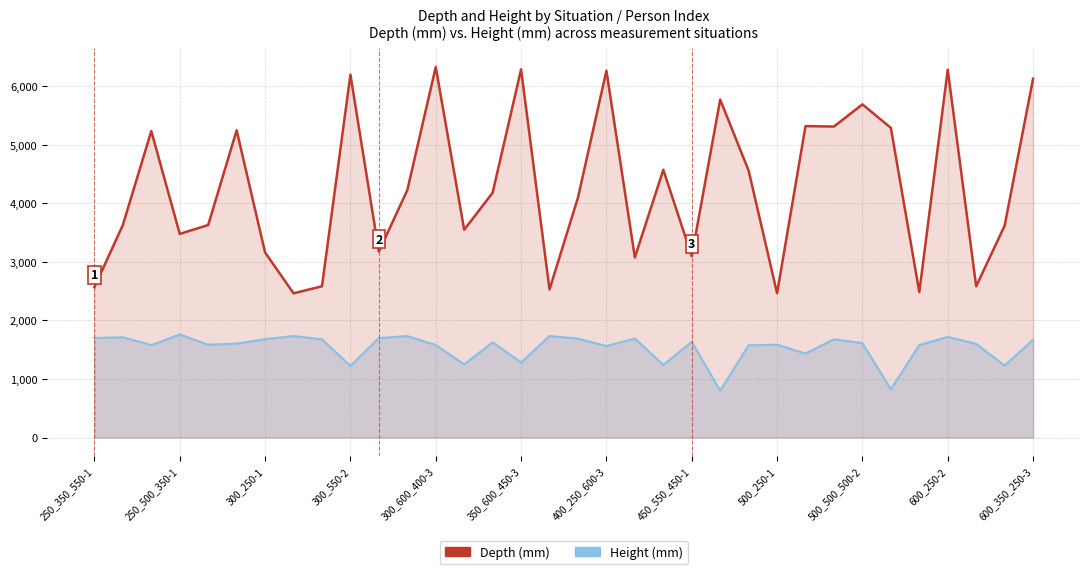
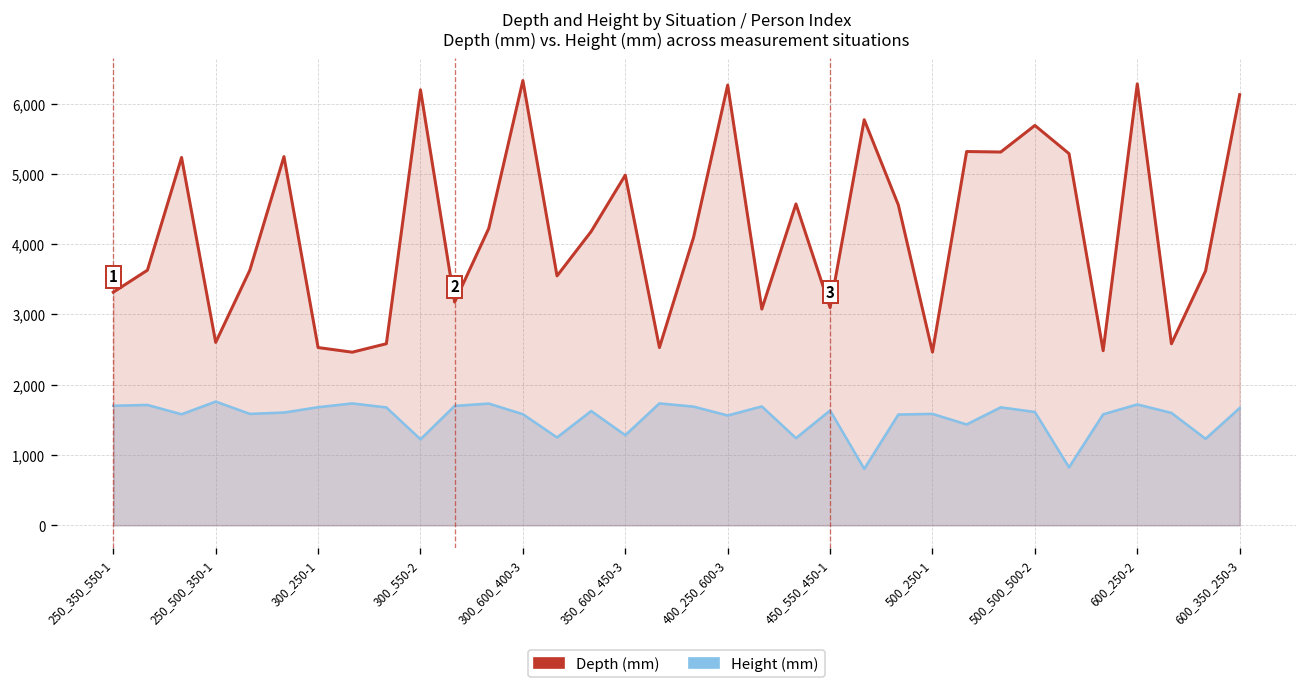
Depth (mm), 250_350_550-1: 2,600 -> 3,300
Depth (mm), 250_500_350-1: 3,500 -> 2,600
Depth (mm), 300_250-1: 3,200 -> 2,500
Depth (mm), 350_600_450-3: 6,300 -> 5,000
